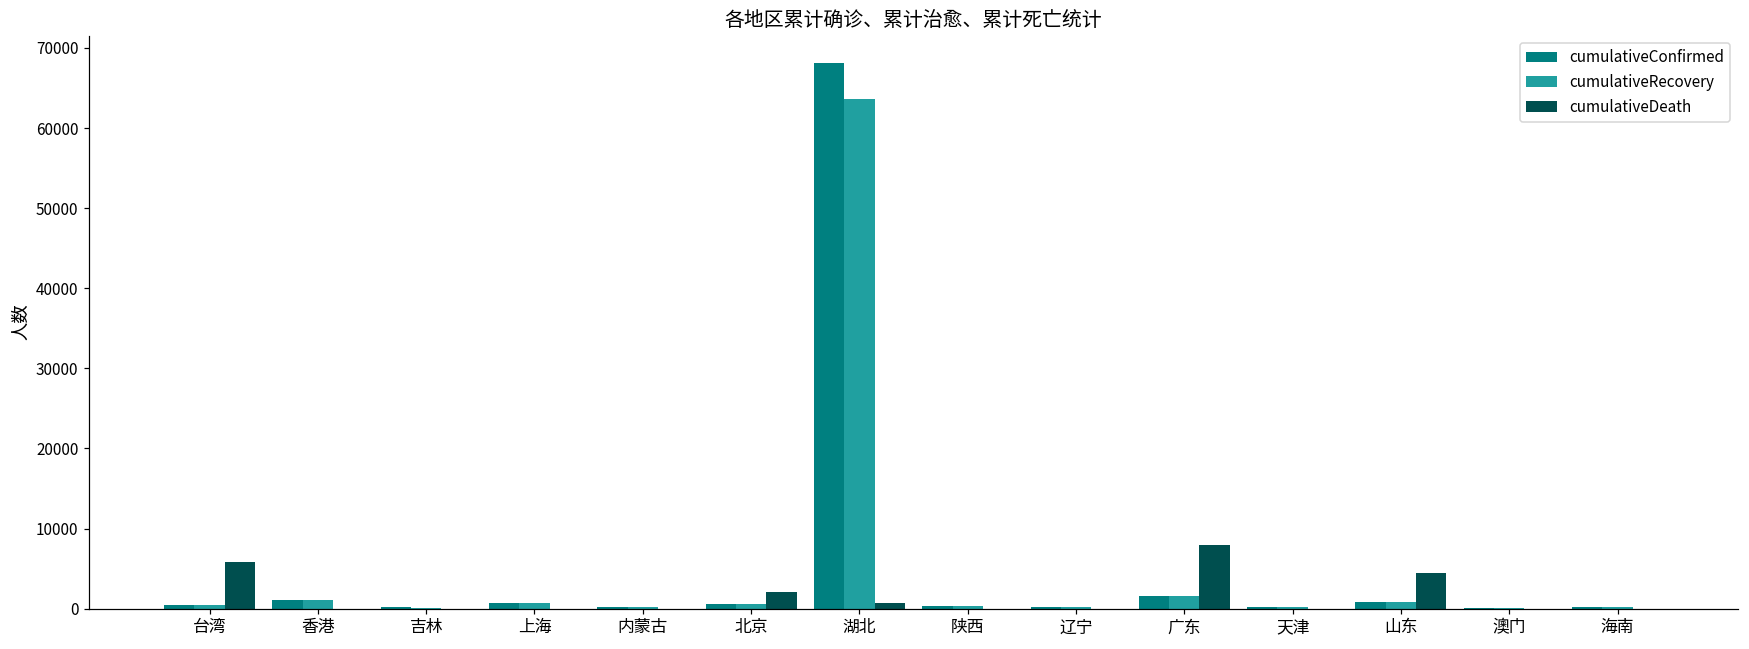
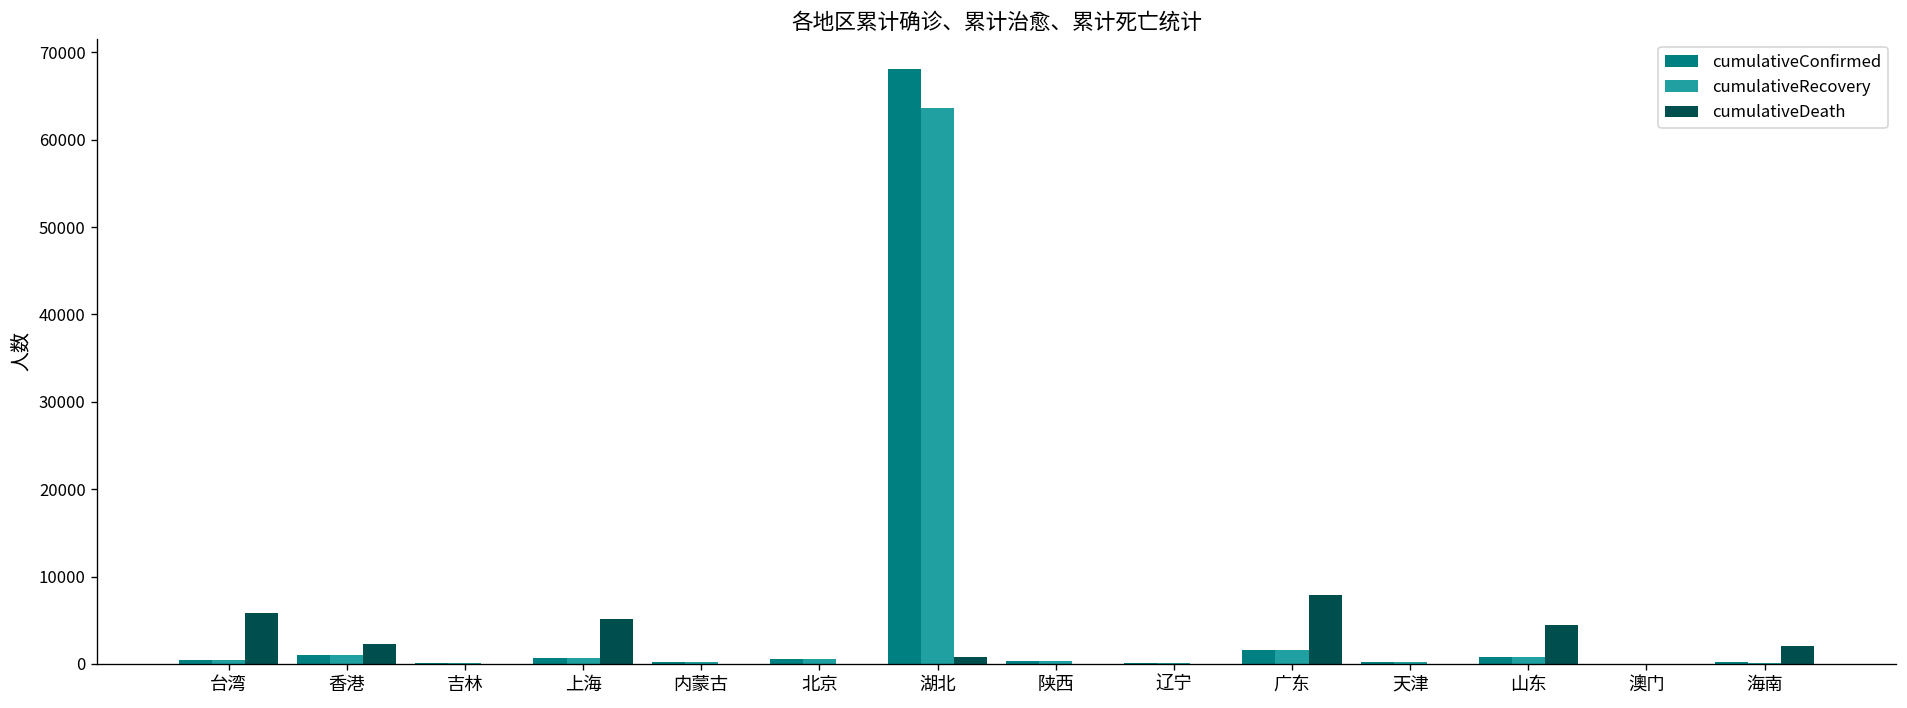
cumulativeDeath, 香港: 0 -> 2000
cumulativeDeath, 上海: 0 -> 5000
cumulativeDeath, 北京: 2000 -> 0
cumulativeDeath, 海南: 0 -> 2000
